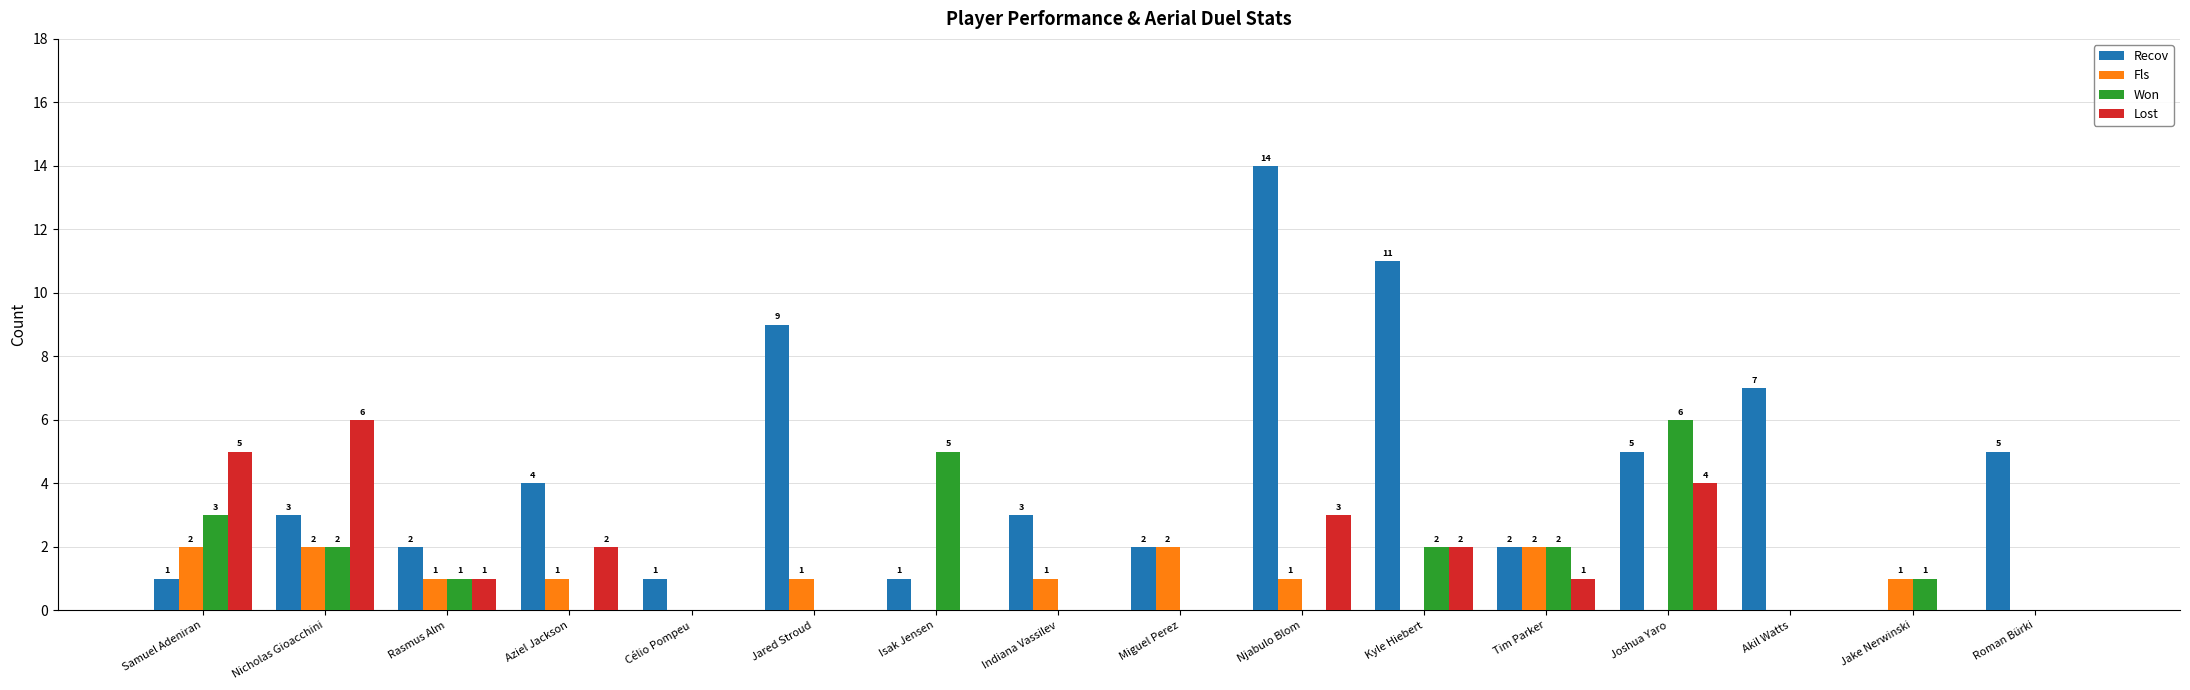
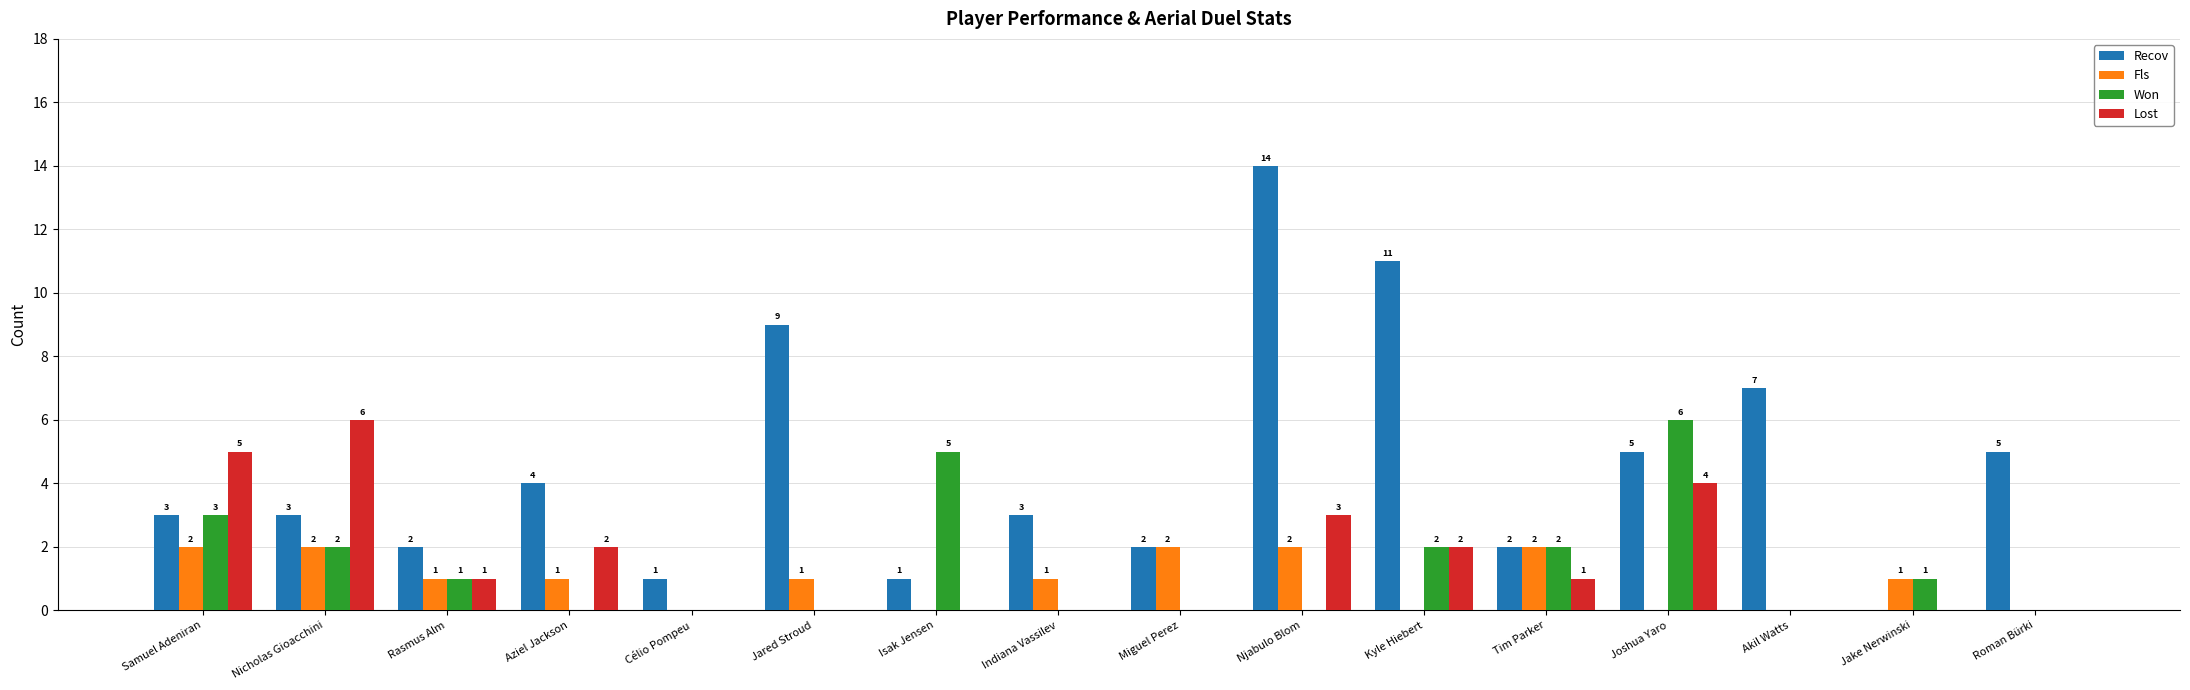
Recov, Samuel Adeniran: 1 -> 3
Fls, Njabulo Blom: 1 -> 2
